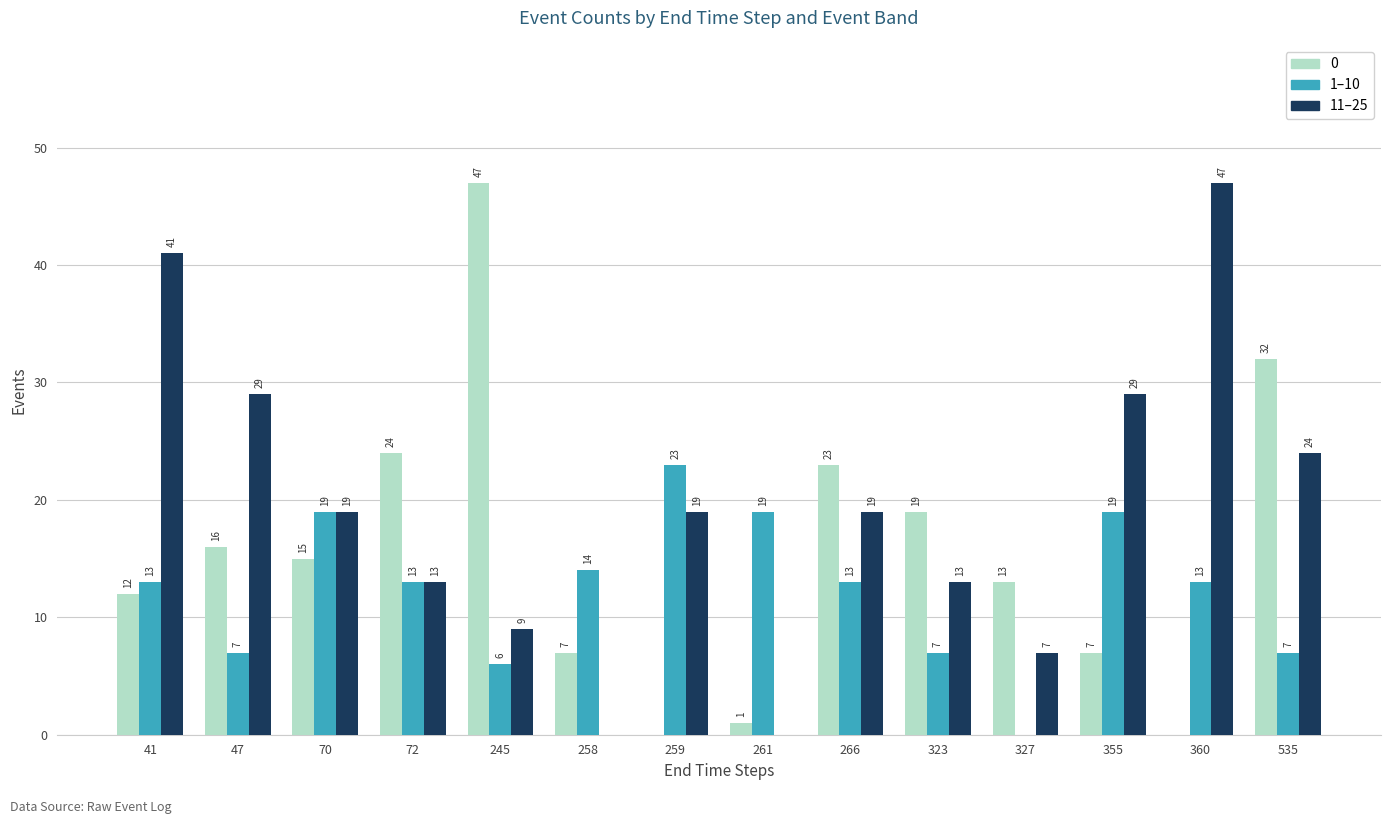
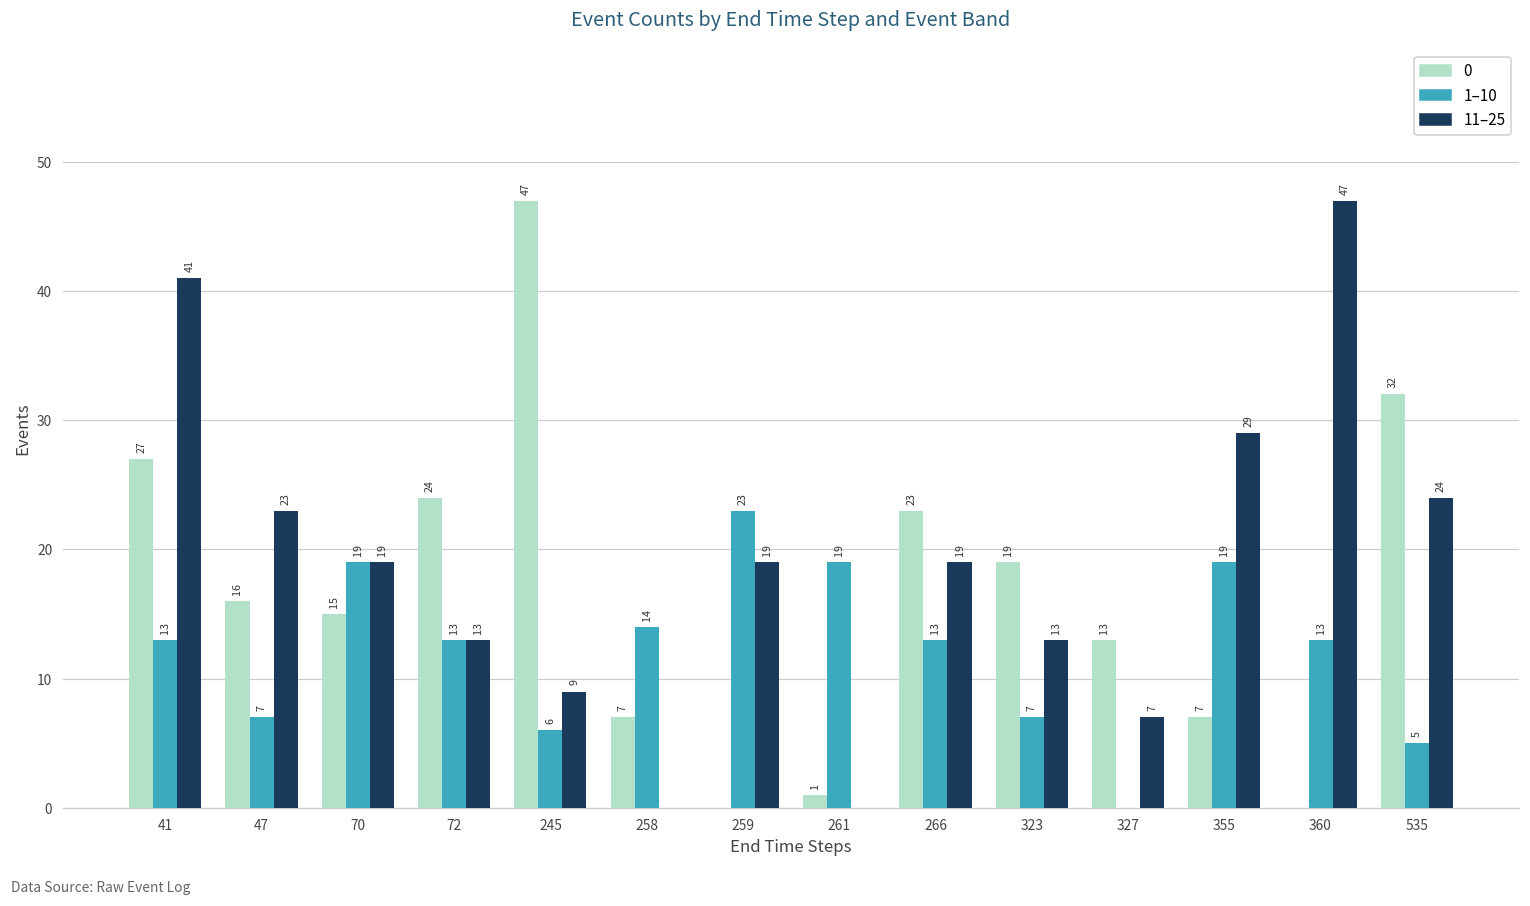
0, 41: 12 -> 27
11–25, 47: 29 -> 23
1–10, 535: 7 -> 5
